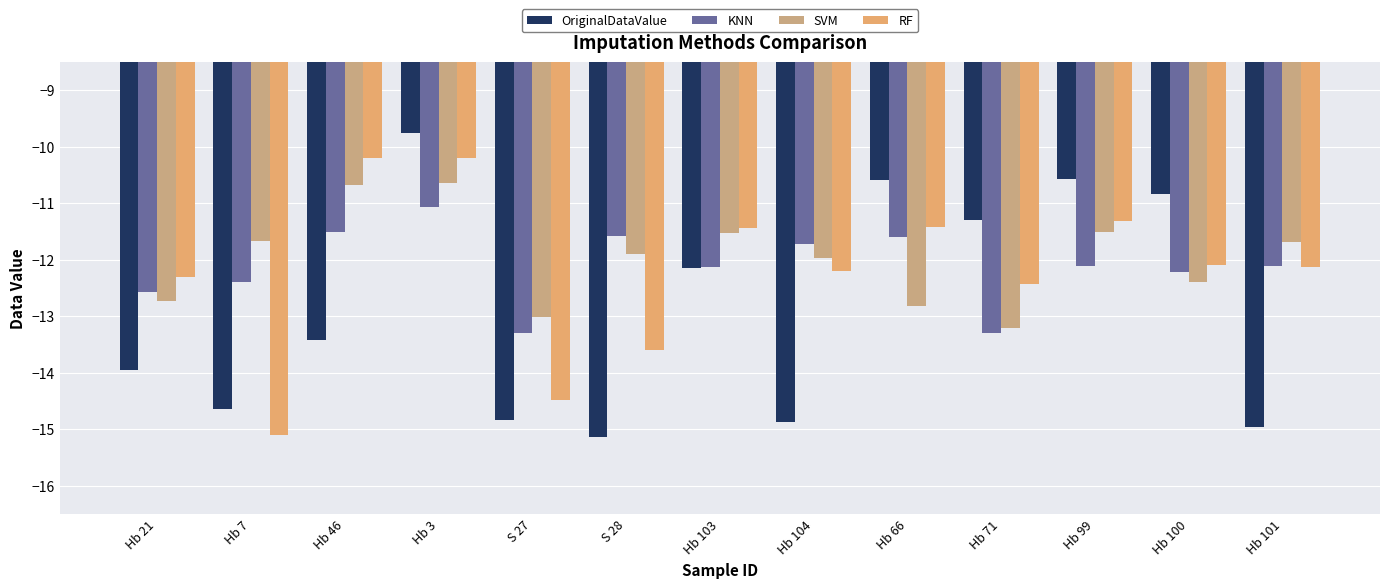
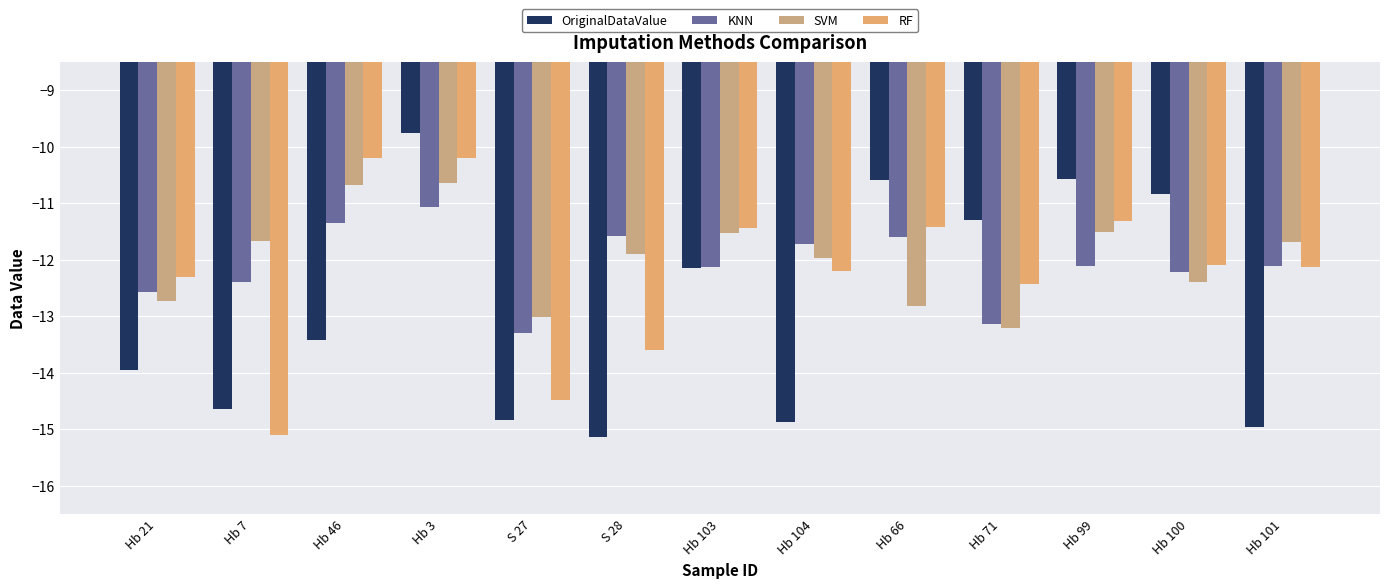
KNN, Hb 46: -11.5 -> -11.4
KNN, Hb 71: -13.3 -> -13.1
